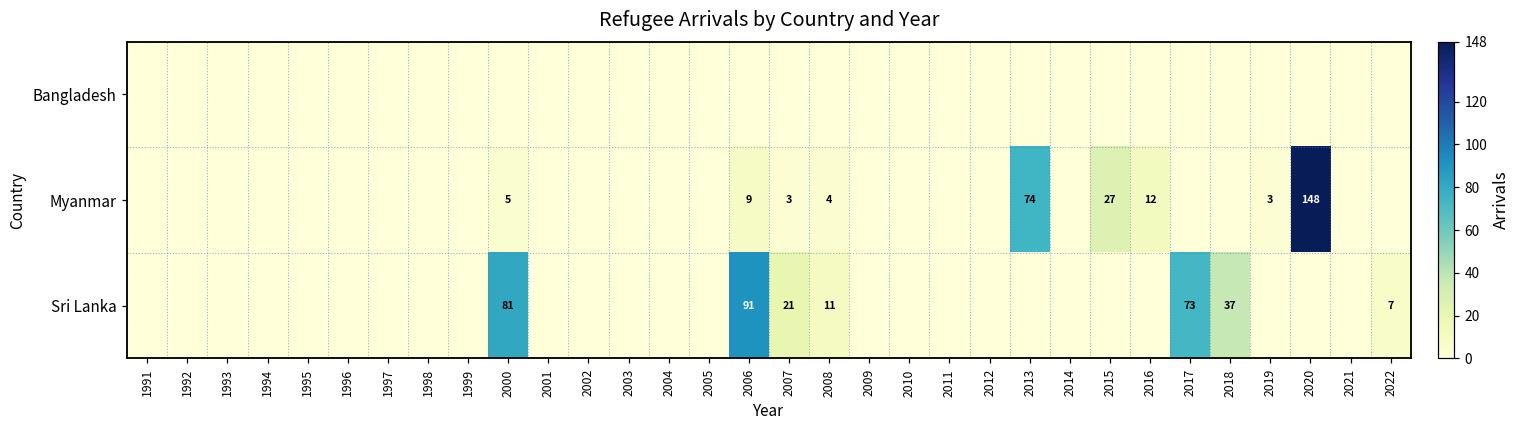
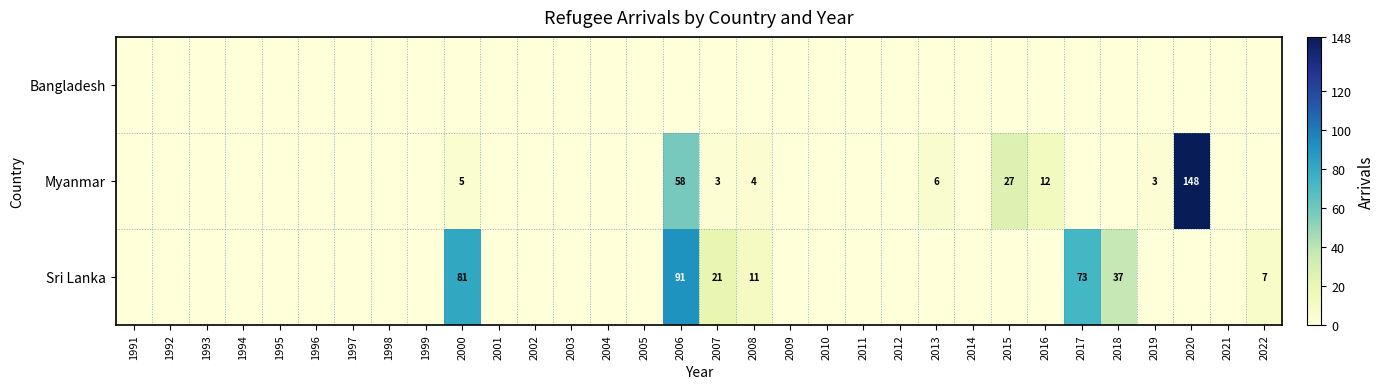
Myanmar, 2006: 9 -> 58
Myanmar, 2013: 74 -> 6
